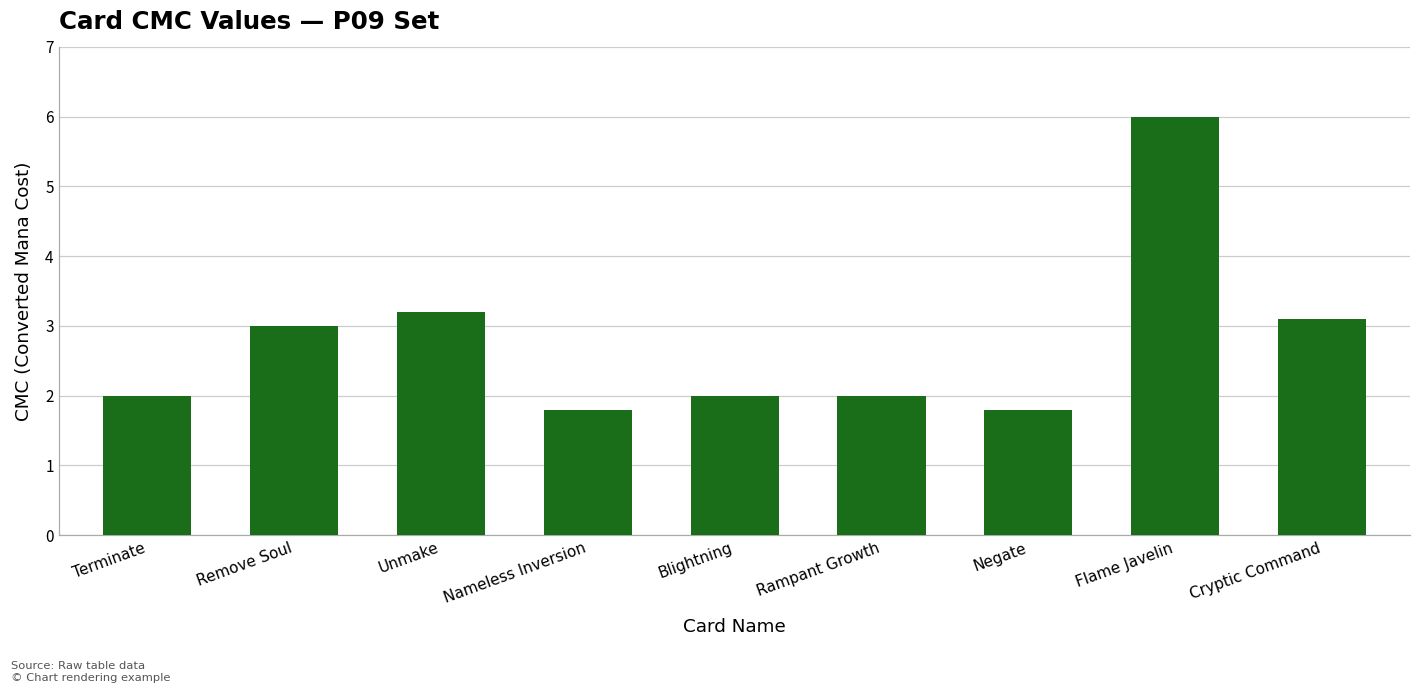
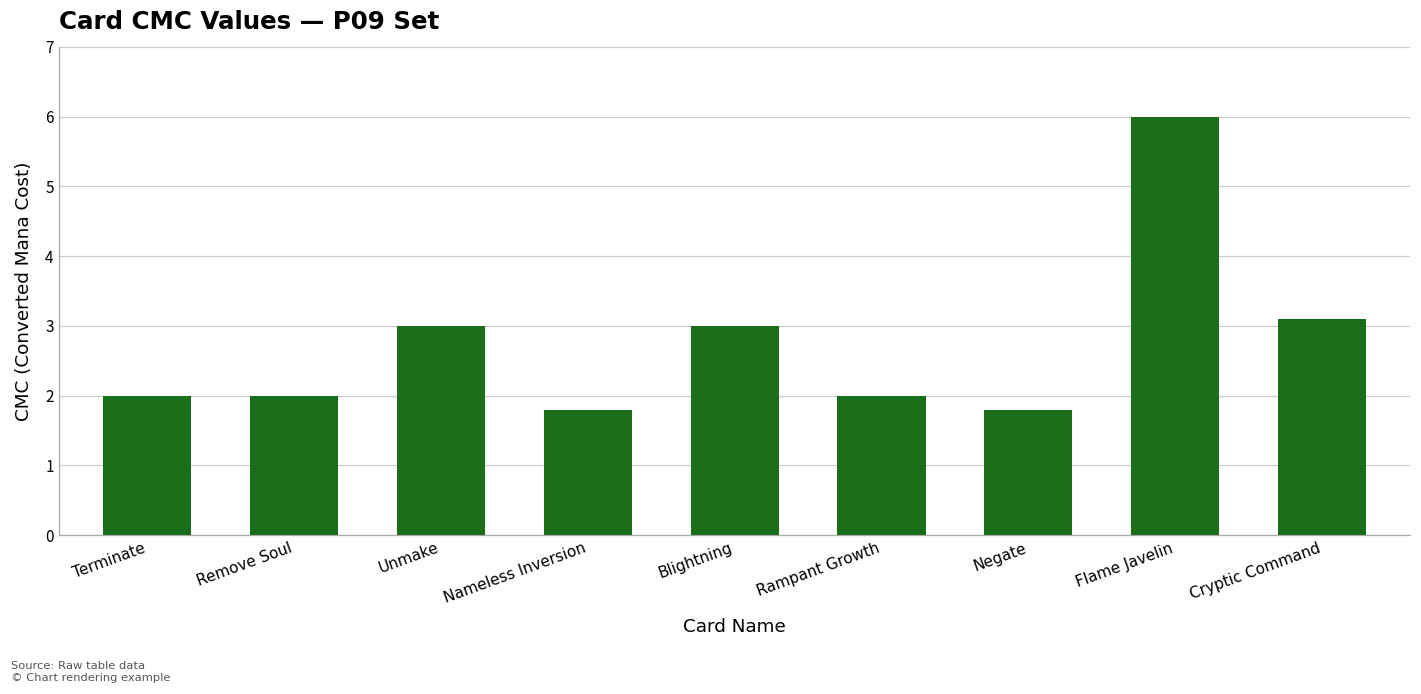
Remove Soul: 3 -> 2
Unmake: 3.2 -> 3.0
Blightning: 2 -> 3
